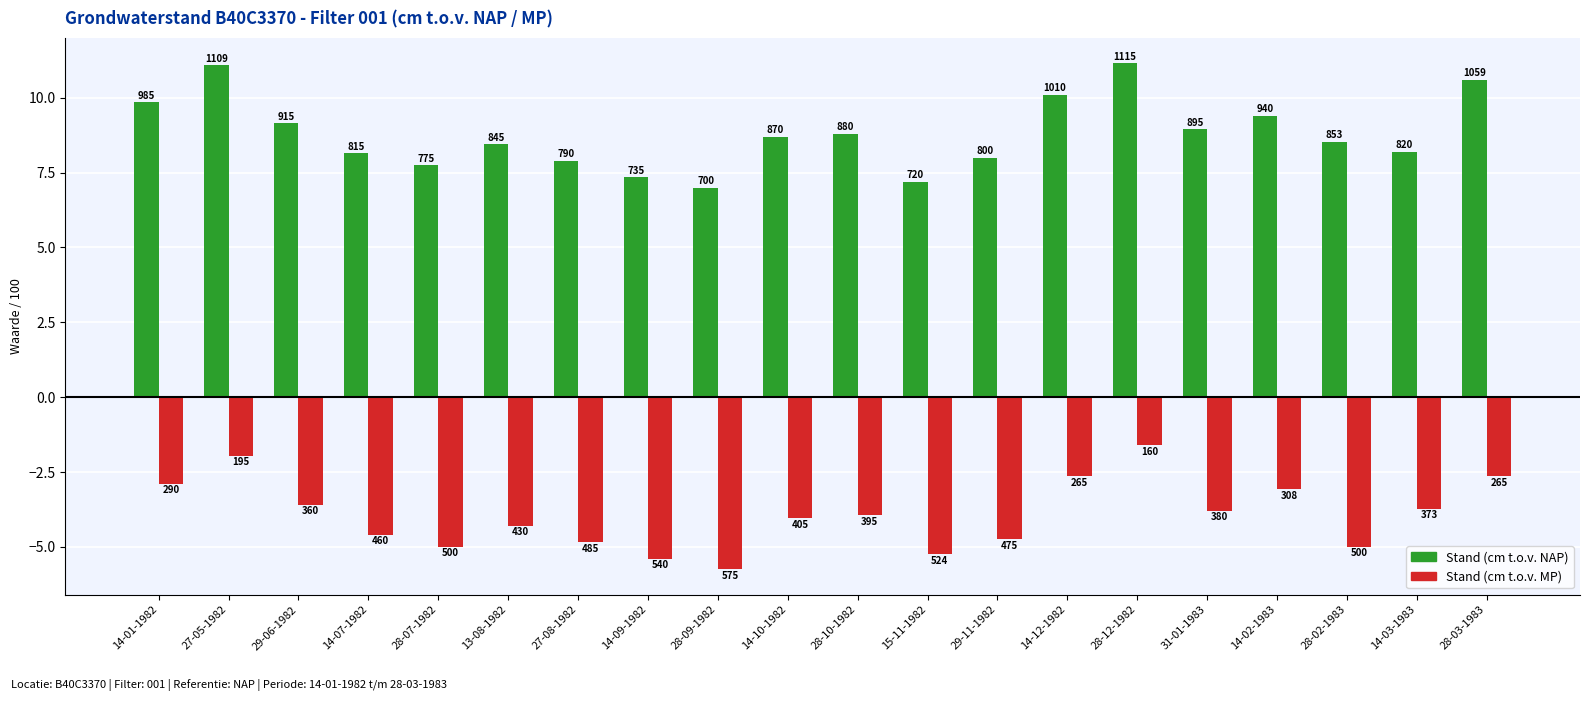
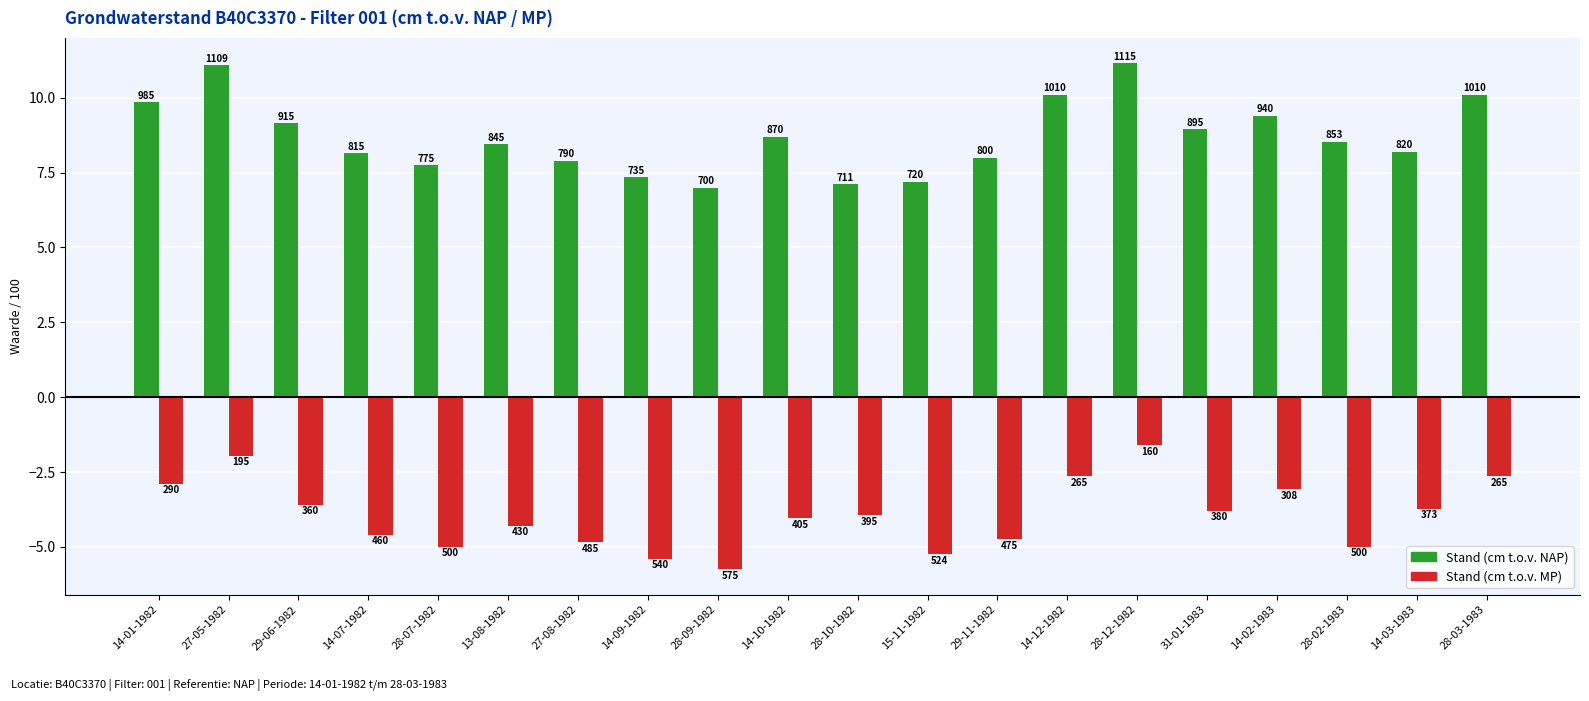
Stand (cm t.o.v. NAP), 28-10-1982: 880 -> 711
Stand (cm t.o.v. NAP), 28-03-1983: 1059 -> 1010
